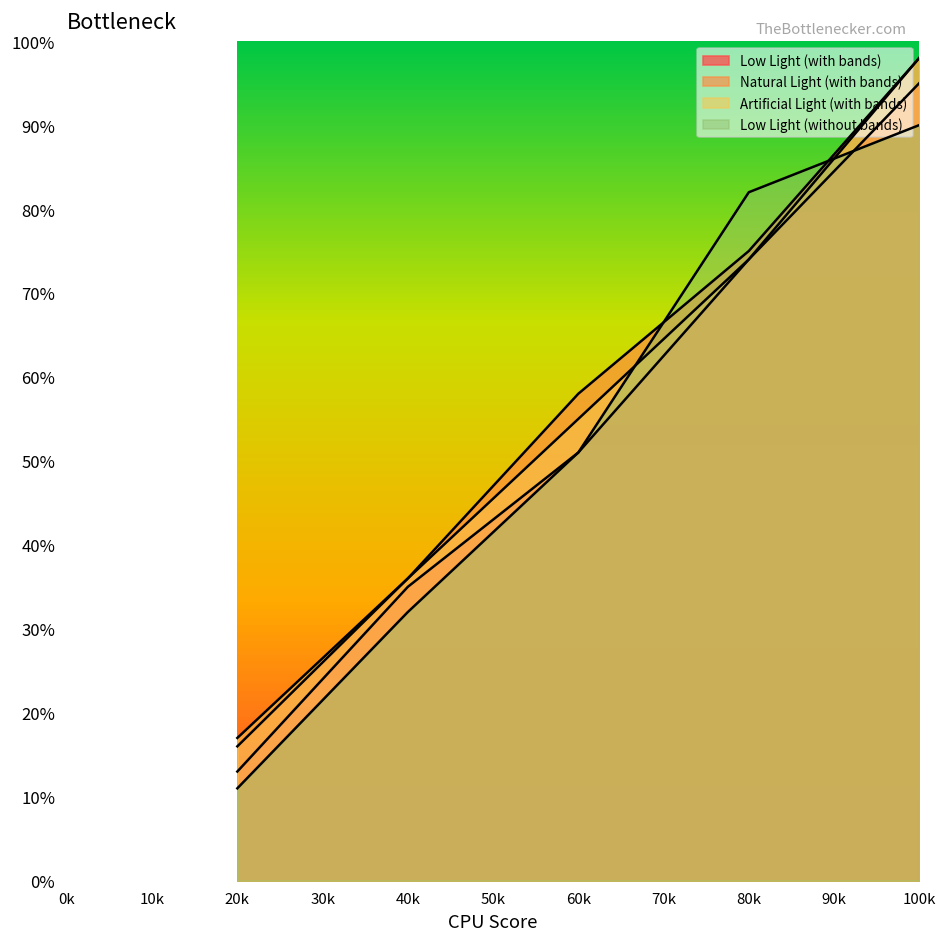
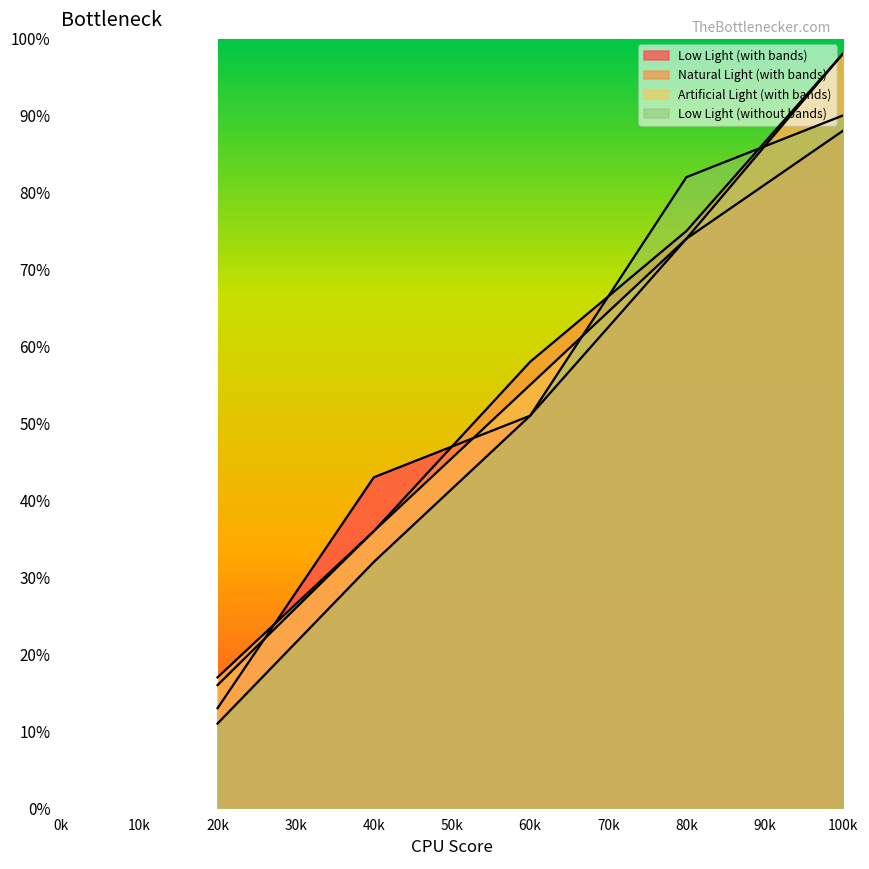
Low Light (with bands), 40k: 35% -> 43%
Low Light (with bands), 100k: 95% -> 88%
